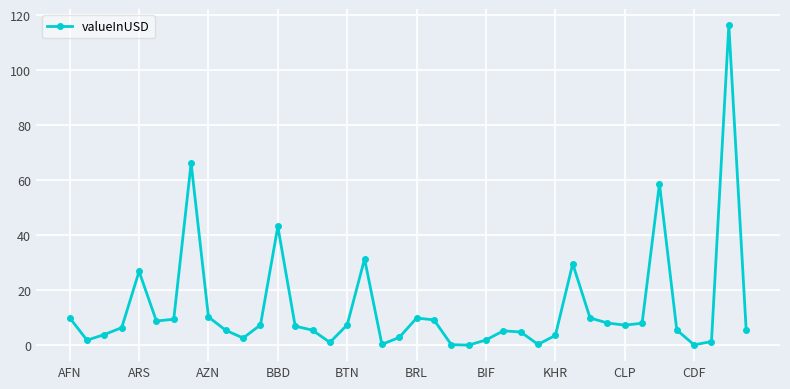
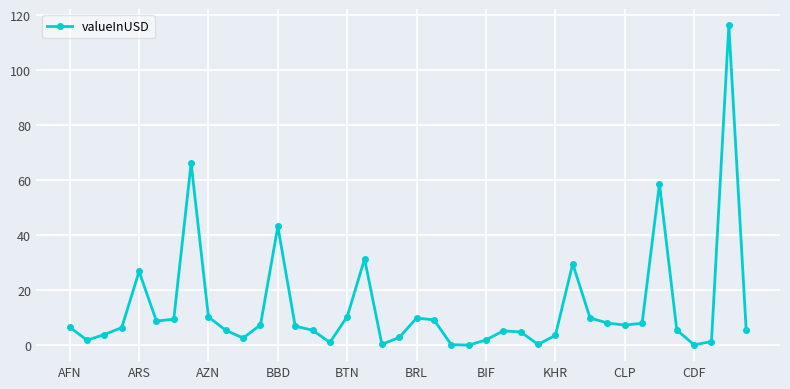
AFN: 10 -> 7
BTN: 7 -> 10
